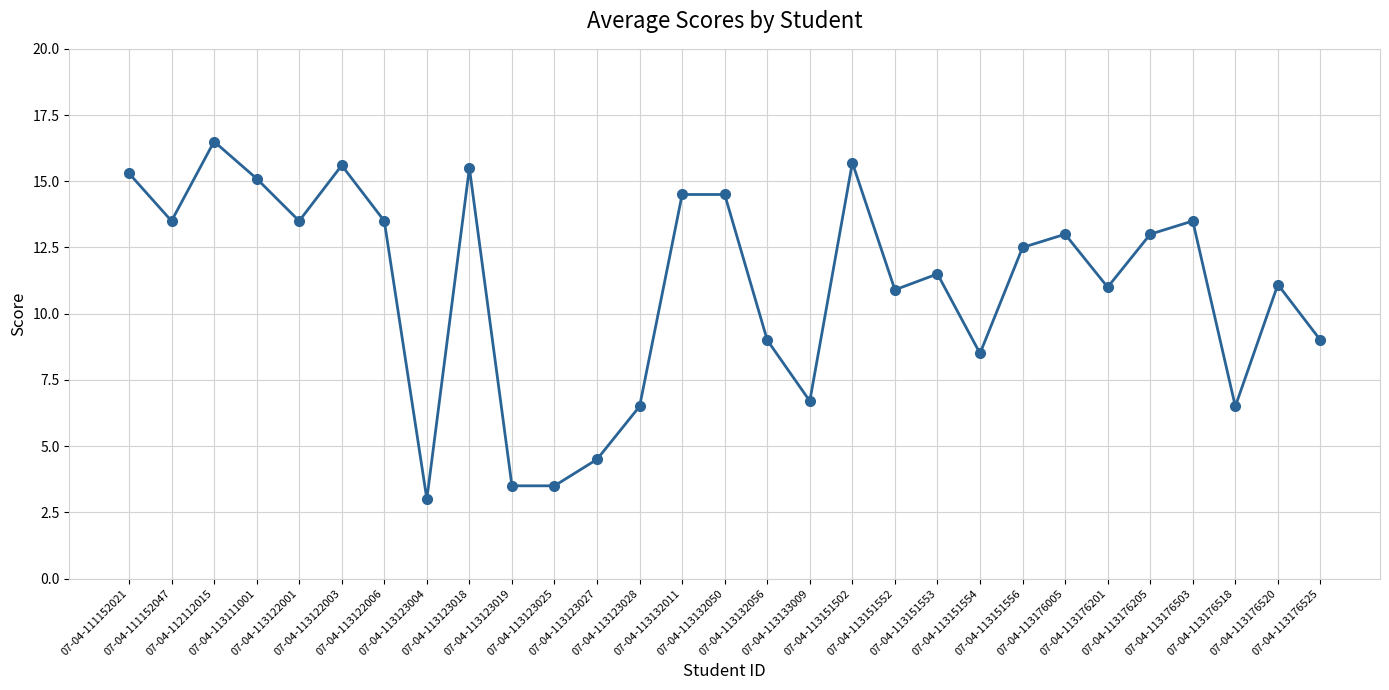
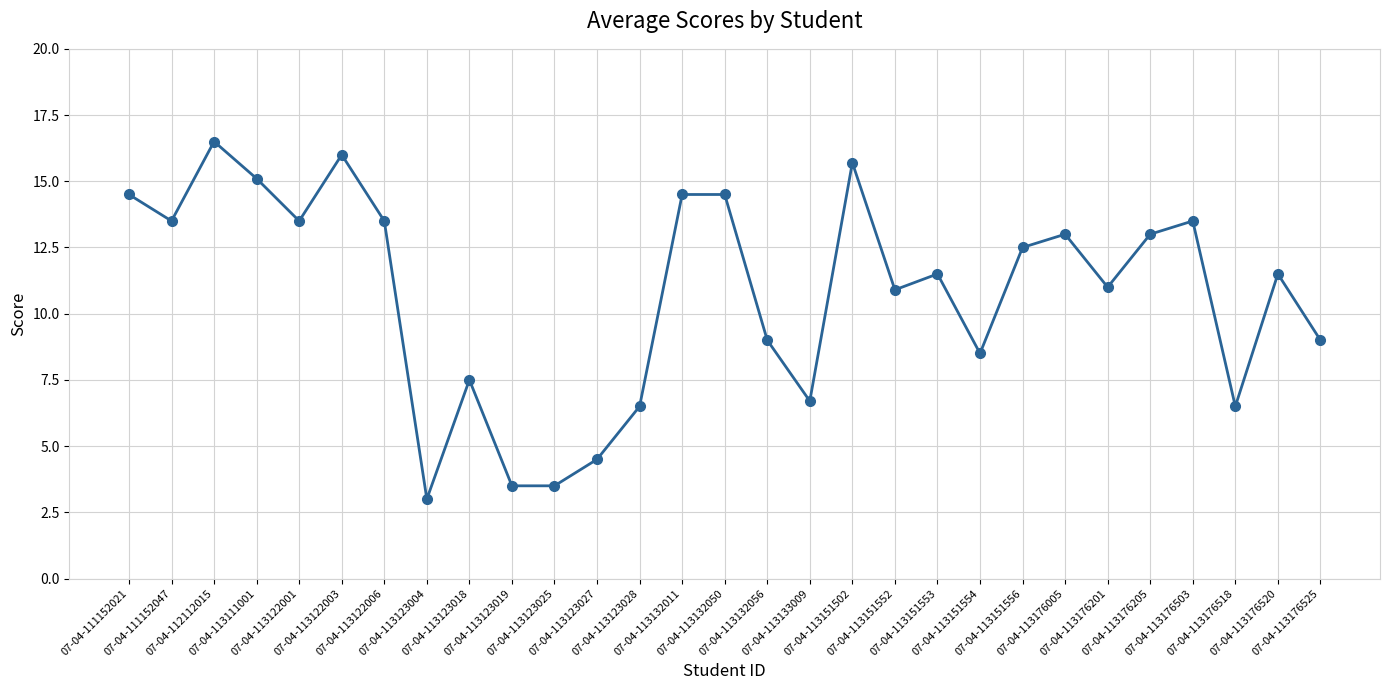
07-04-111152021: 15.3 -> 14.5
07-04-113122003: 15.6 -> 16.0
07-04-113123018: 15.5 -> 7.5
07-04-113176520: 11.1 -> 11.5
